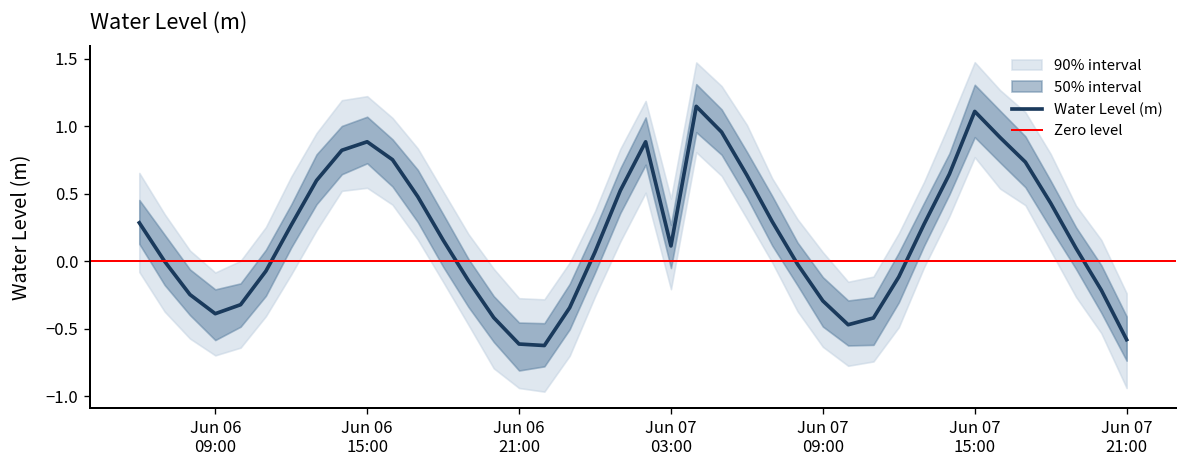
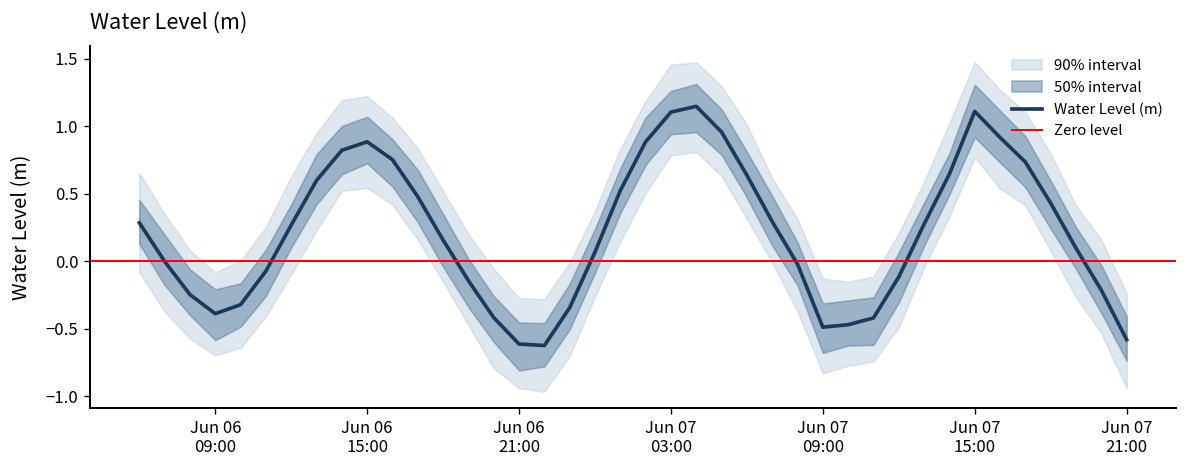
Water Level (m), Jun 07 03:00: 0.11 -> 1.11
Water Level (m), Jun 07 09:00: -0.29 -> -0.49
